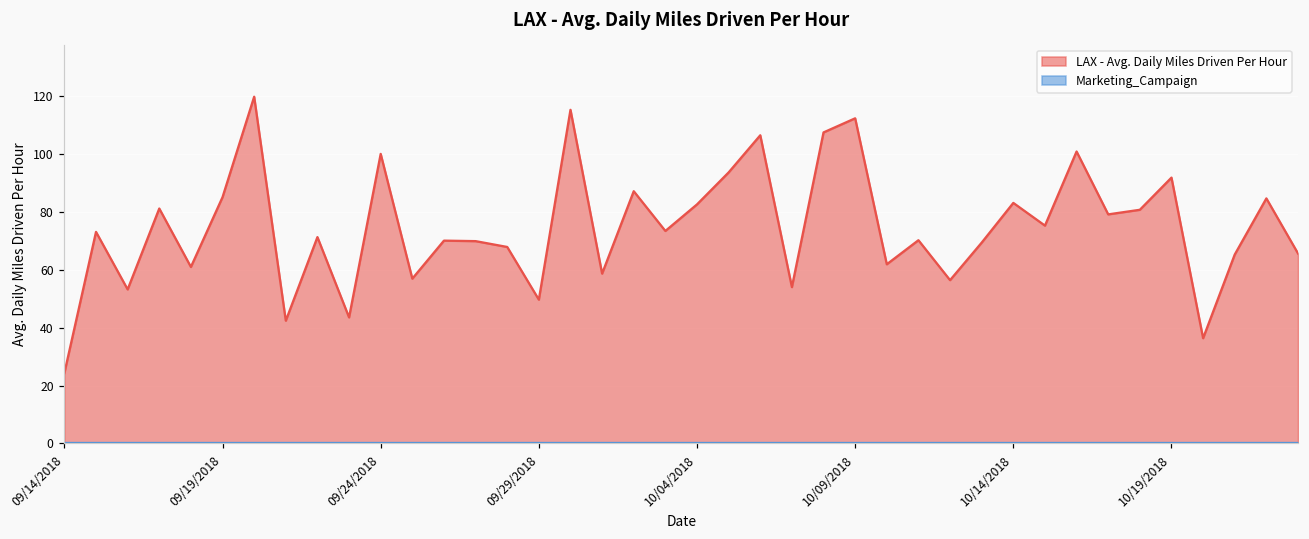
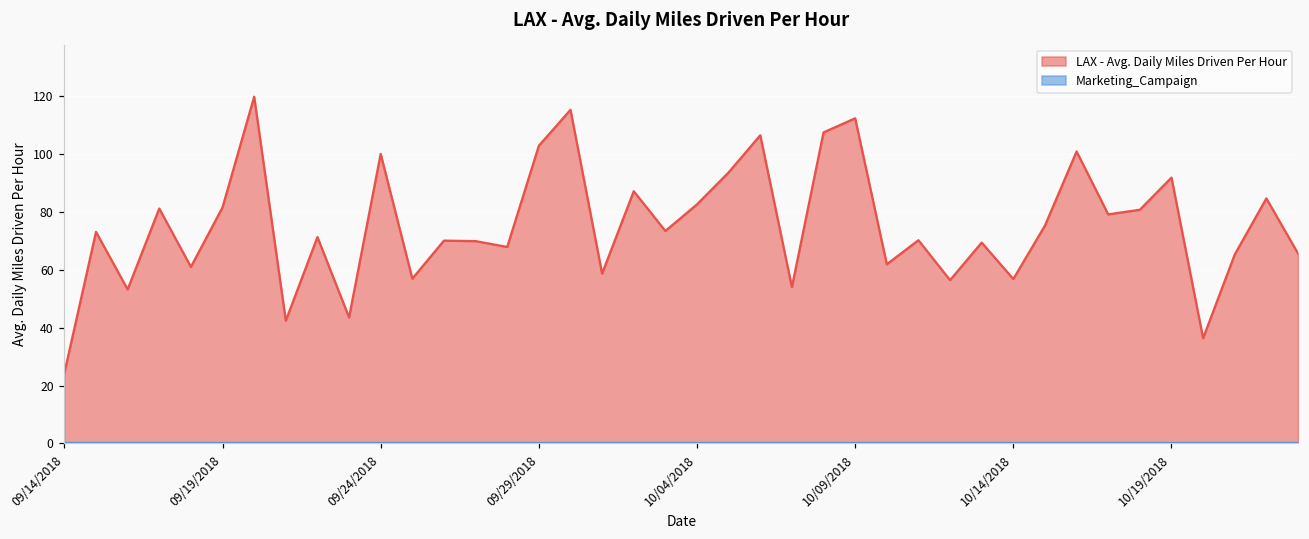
LAX - Avg. Daily Miles Driven Per Hour, 09/19/2018: 85 -> 82
LAX - Avg. Daily Miles Driven Per Hour, 09/29/2018: 50 -> 103
LAX - Avg. Daily Miles Driven Per Hour, 10/14/2018: 83 -> 57
